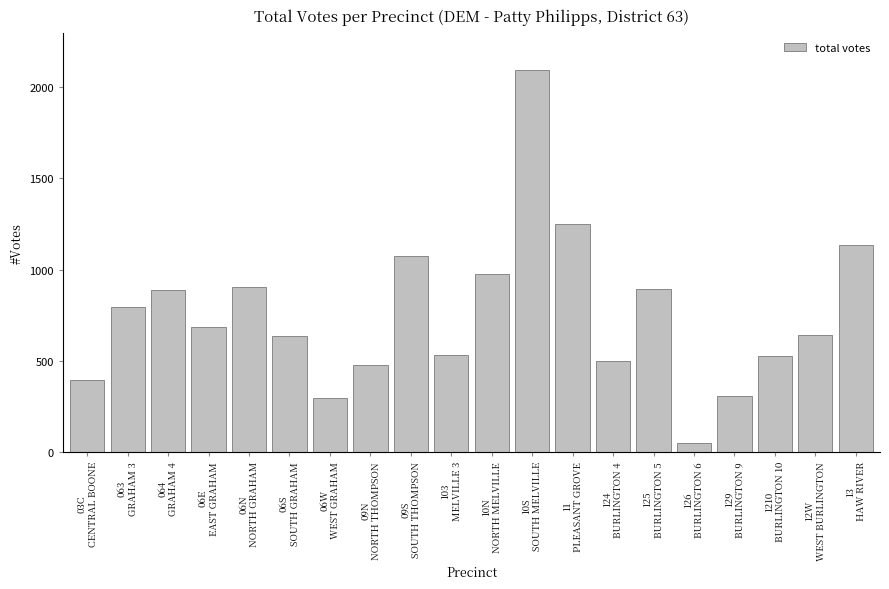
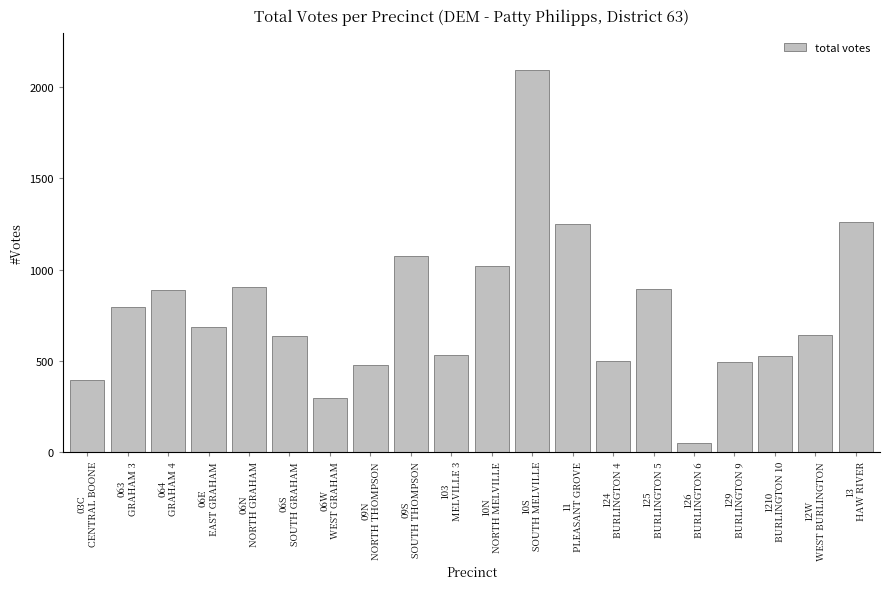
10N NORTH MELVILLE: 980 -> 1020
129 BURLINGTON 9: 310 -> 490
13 HAW RIVER: 1140 -> 1260
